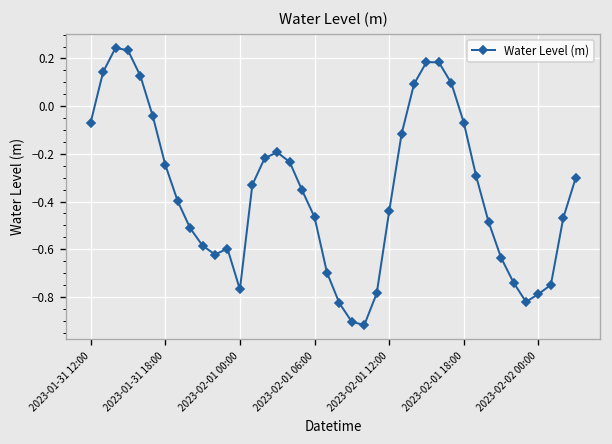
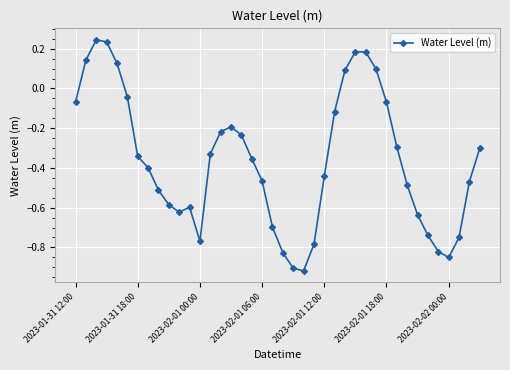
2023-01-31 18:00: -0.25 -> -0.34
2023-02-02 00:00: -0.79 -> -0.85
